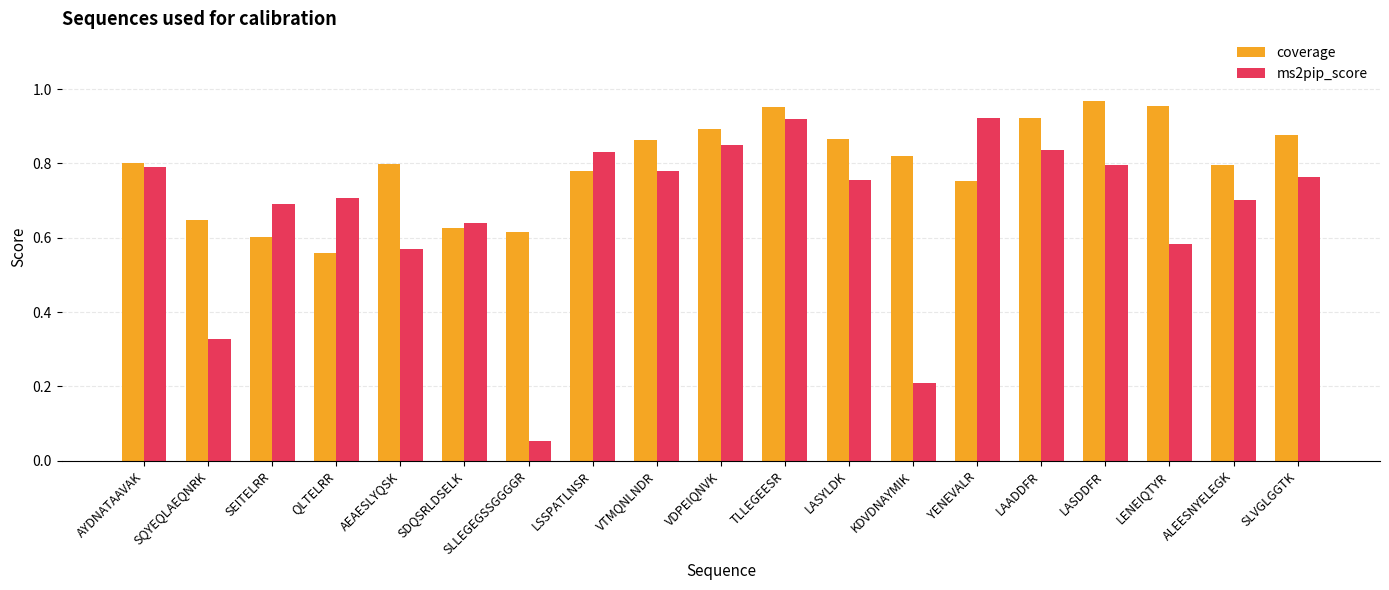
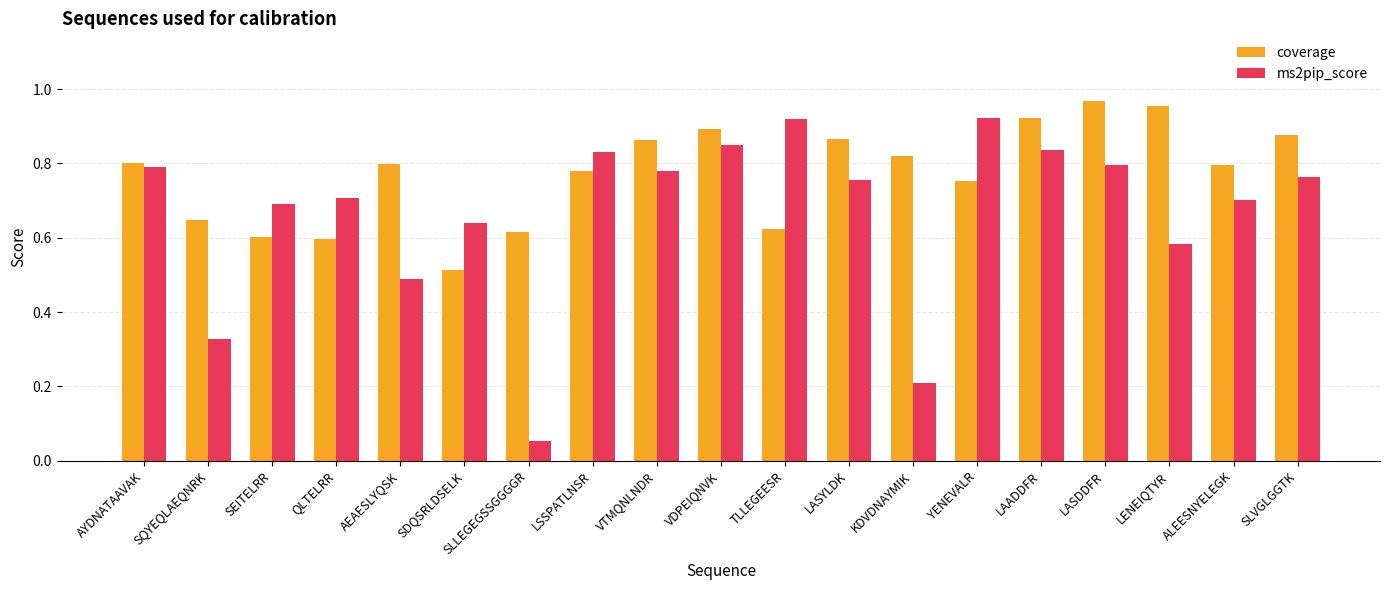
coverage, QLTELRR: 0.56 -> 0.60
ms2pip_score, AEAESLYQSK: 0.57 -> 0.49
coverage, SDQSRLDSELK: 0.63 -> 0.51
coverage, TLLEGEESR: 0.95 -> 0.62
